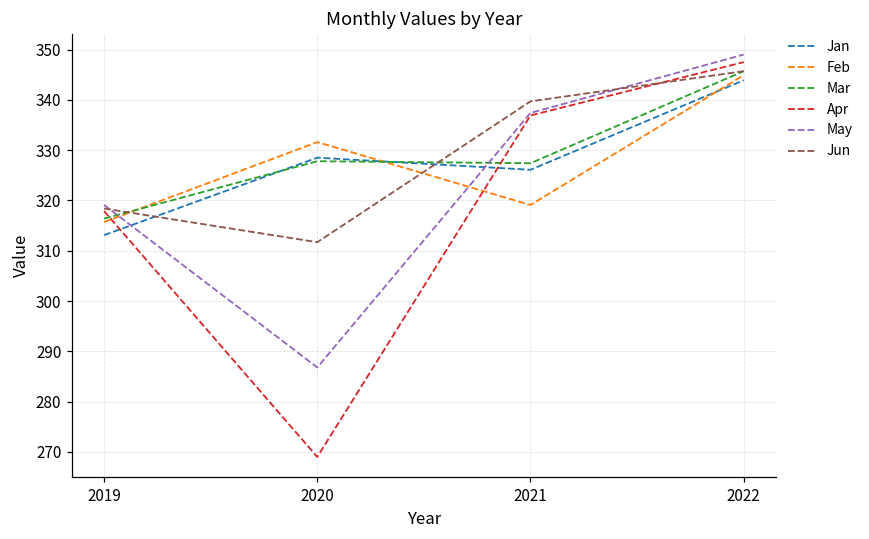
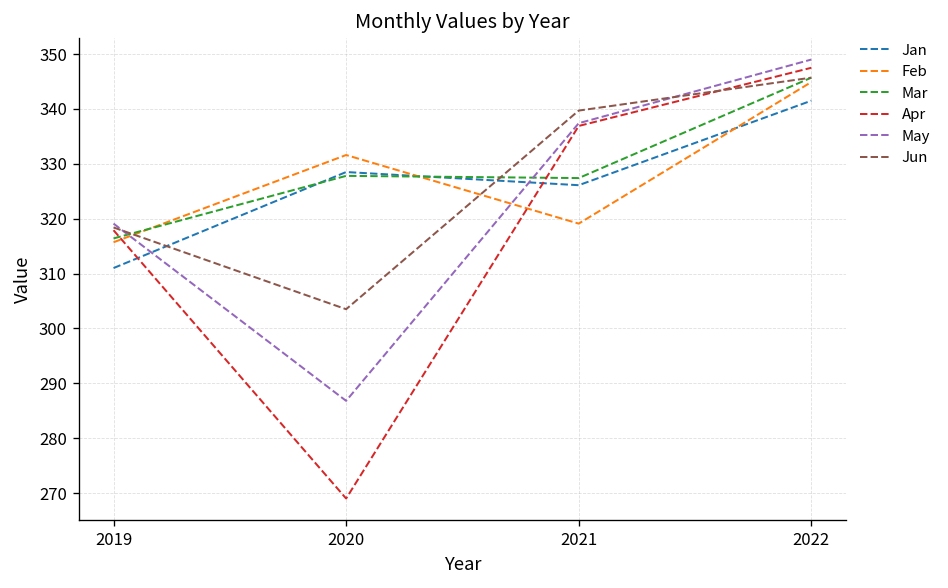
Jan, 2019: 313 -> 311
Jun, 2020: 312 -> 304
Jan, 2022: 344 -> 342
